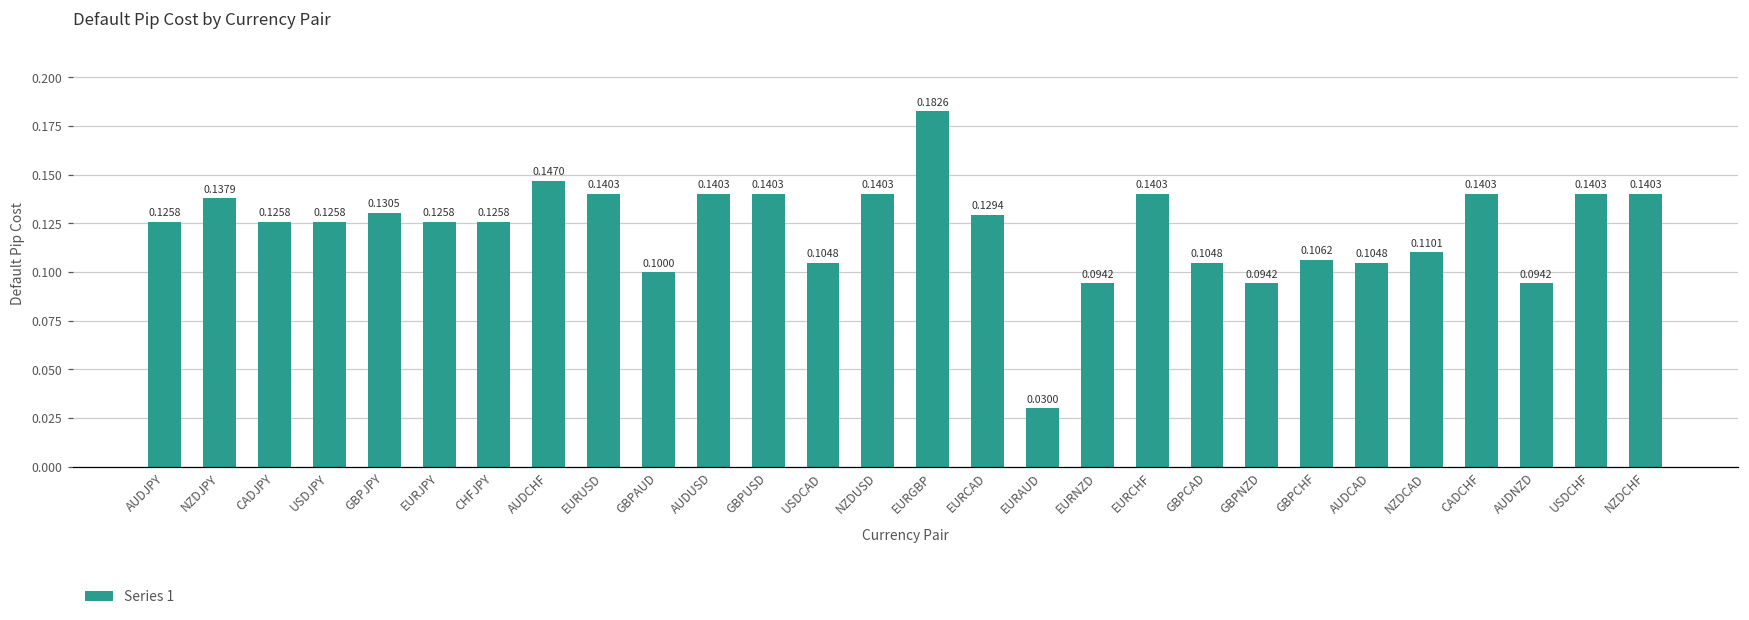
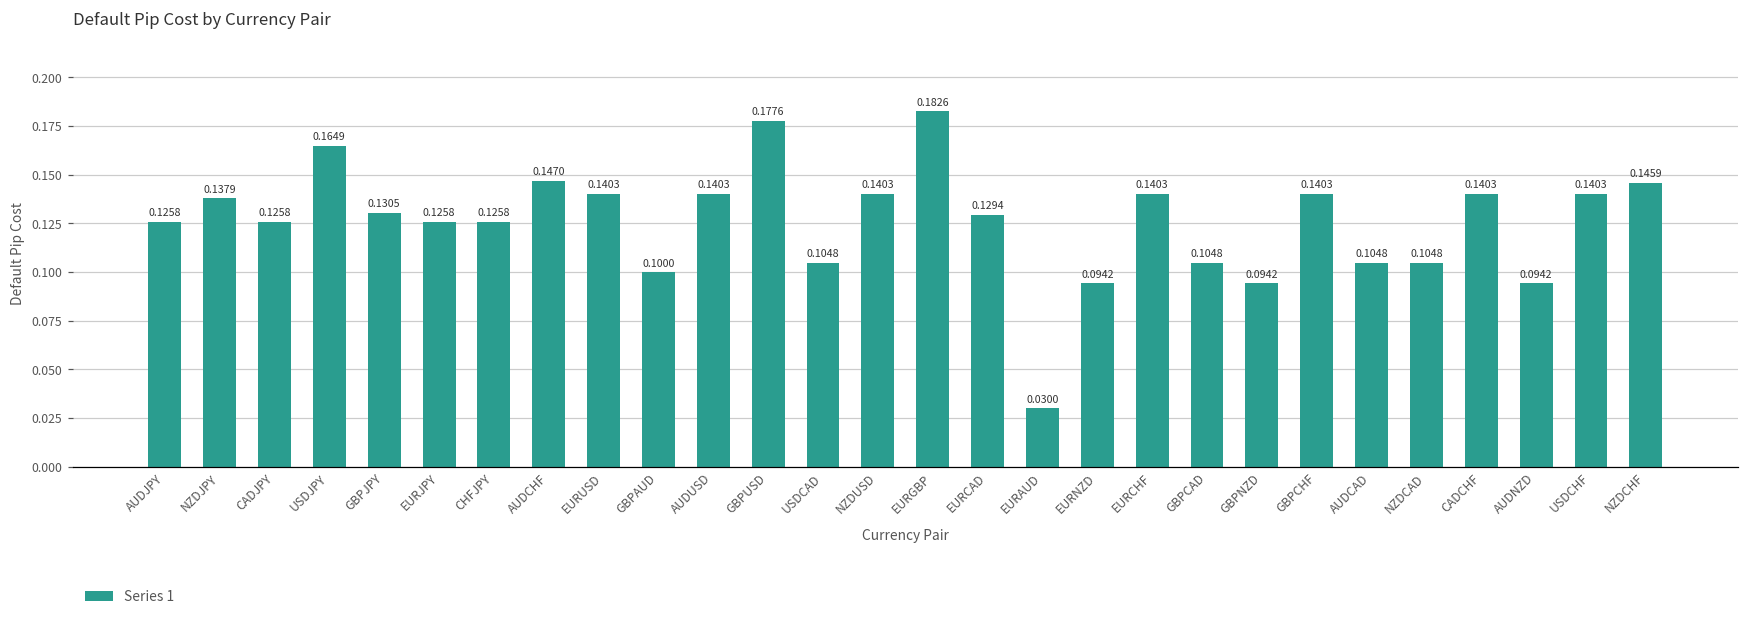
USDJPY: 0.1258 -> 0.1649
GBPUSD: 0.1403 -> 0.1776
GBPCHF: 0.1062 -> 0.1403
NZDCAD: 0.1101 -> 0.1048
NZDCHF: 0.1403 -> 0.1459
